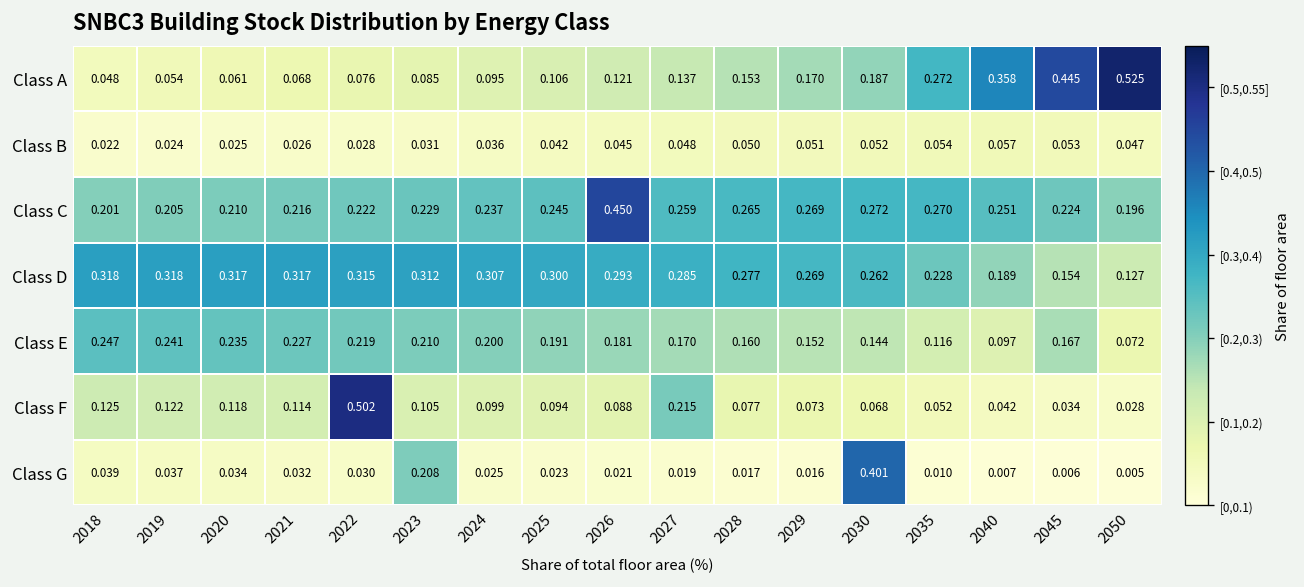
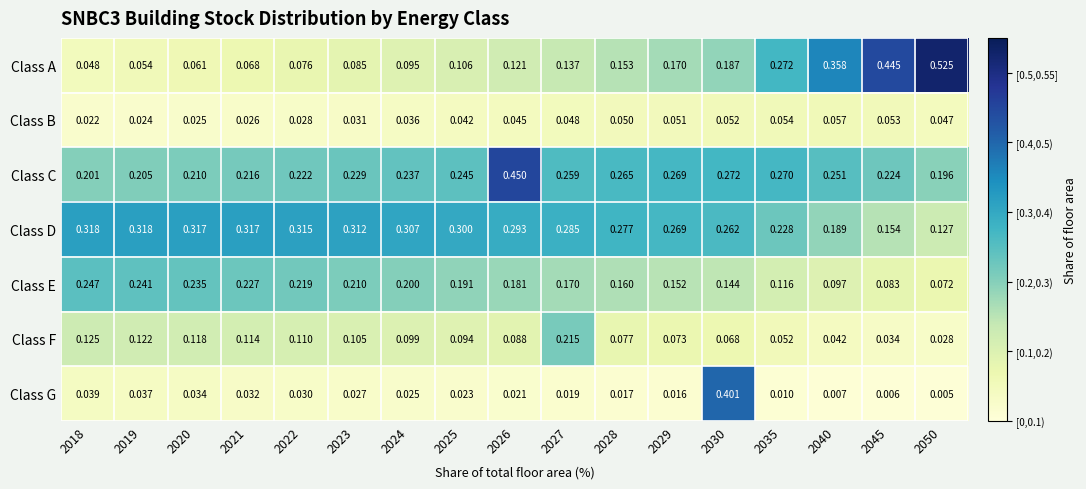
Class E, 2045: 0.167 -> 0.083
Class F, 2022: 0.502 -> 0.110
Class G, 2023: 0.208 -> 0.027
